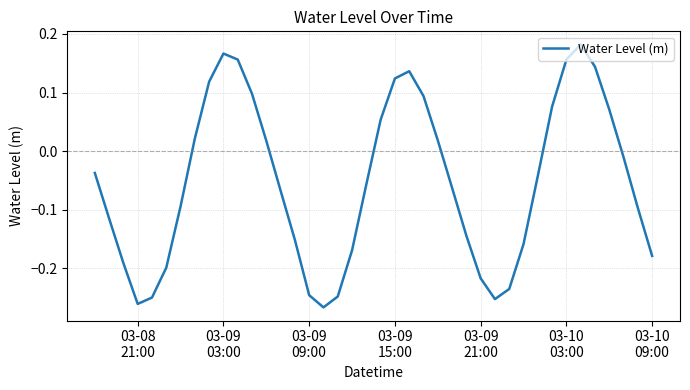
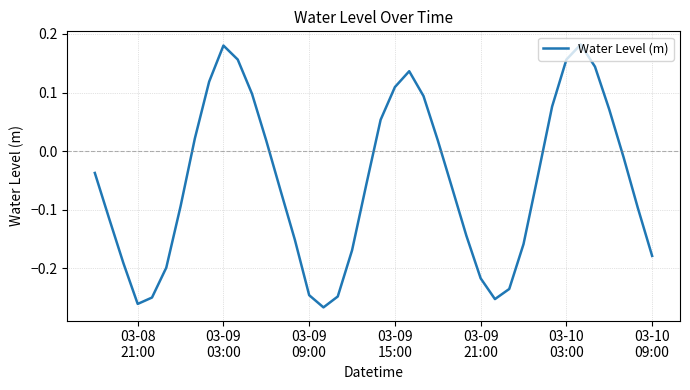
03-09 03:00: 0.17 -> 0.18
03-09 15:00: 0.12 -> 0.11
